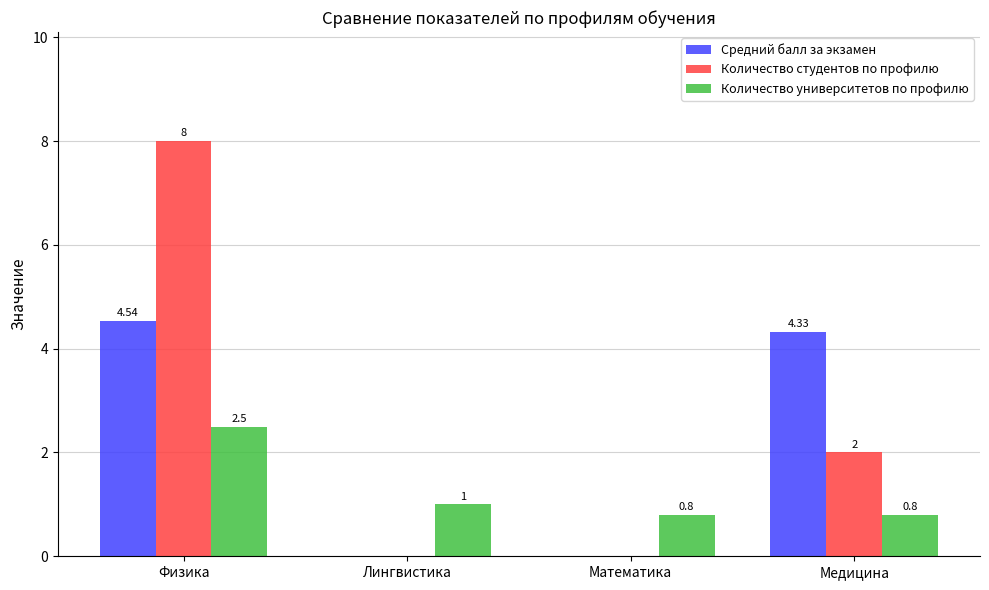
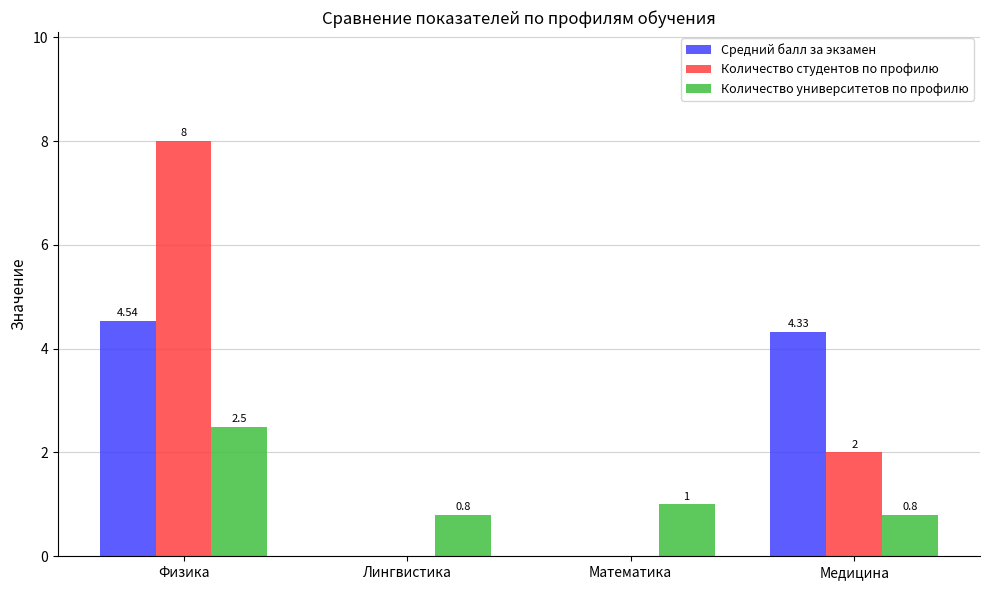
Количество университетов по профилю, Лингвистика: 1 -> 0.8
Количество университетов по профилю, Математика: 0.8 -> 1
